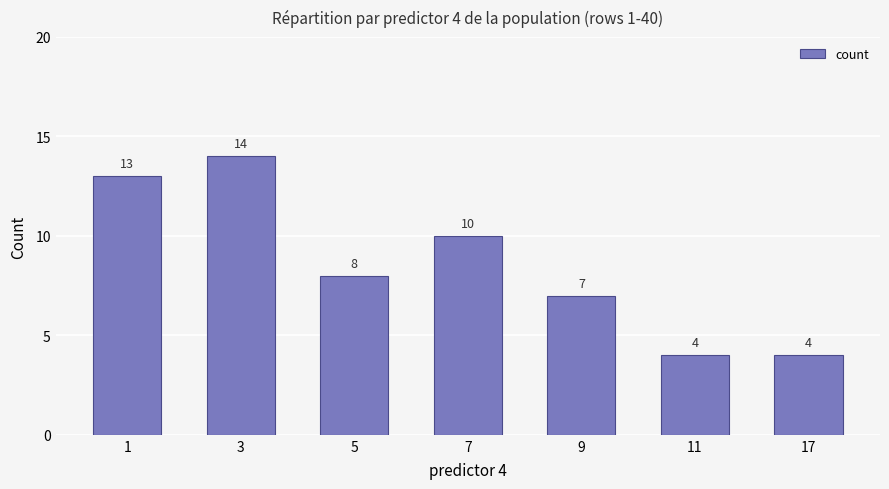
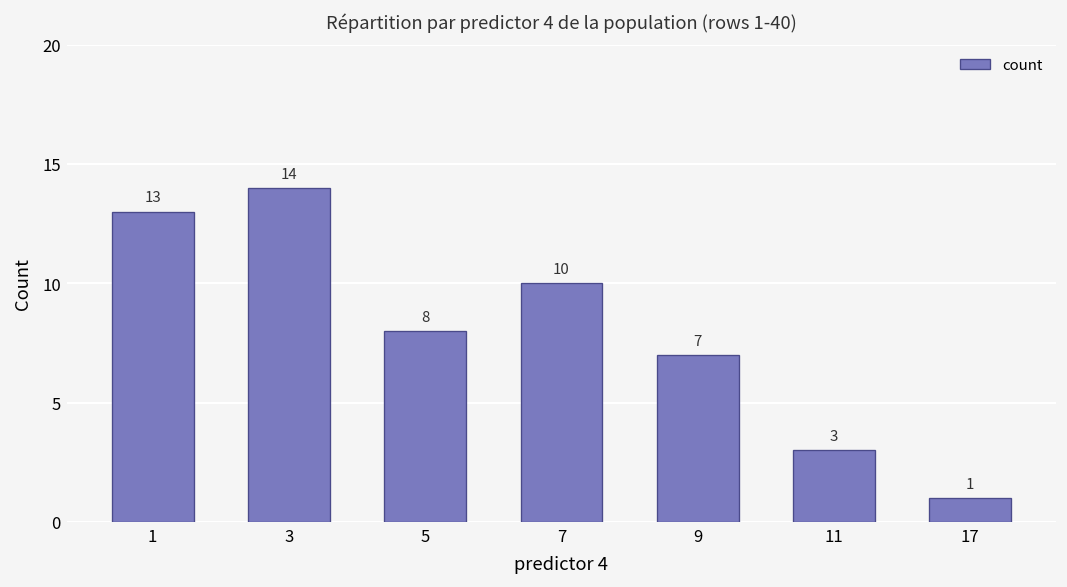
11: 4 -> 3
17: 4 -> 1
